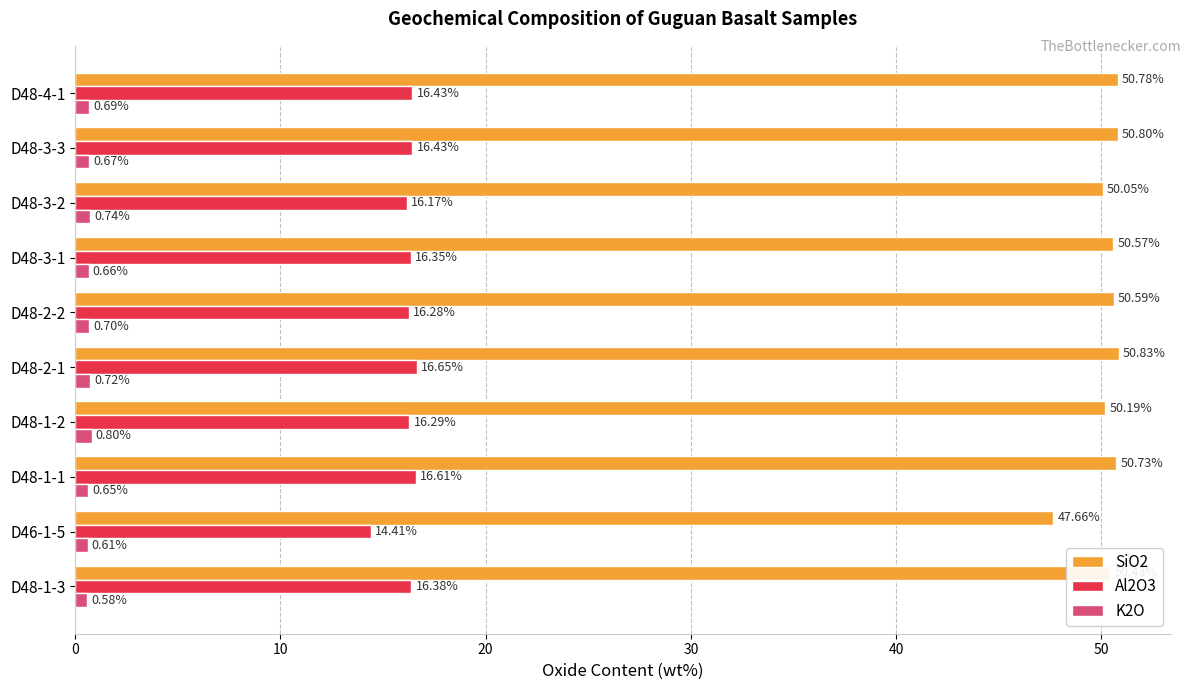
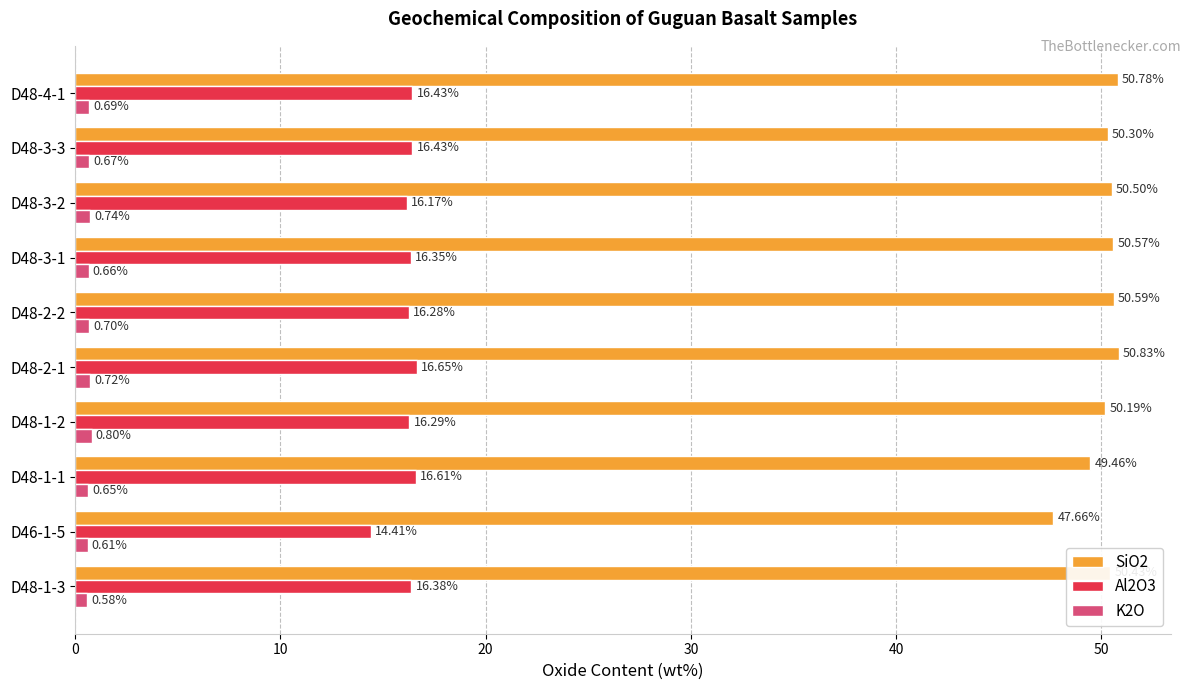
SiO2, D48-3-3: 50.80% -> 50.30%
SiO2, D48-3-2: 50.05% -> 50.50%
SiO2, D48-1-1: 50.73% -> 49.46%
